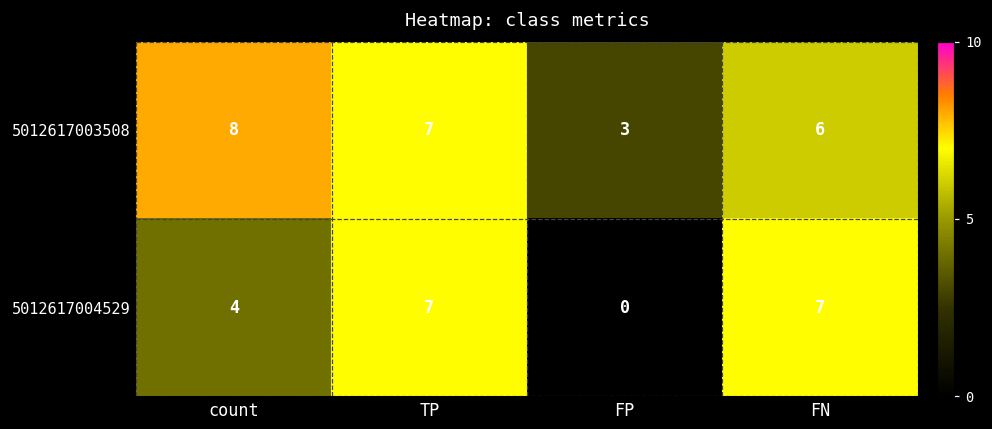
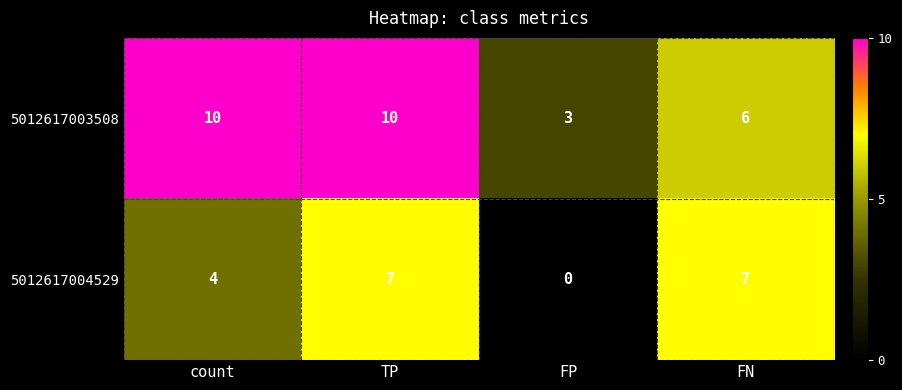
5012617003508, count: 8 -> 10
5012617003508, TP: 7 -> 10
